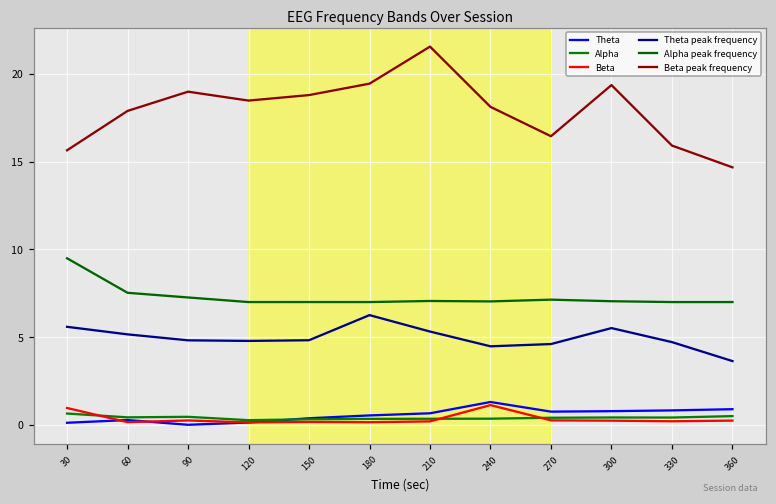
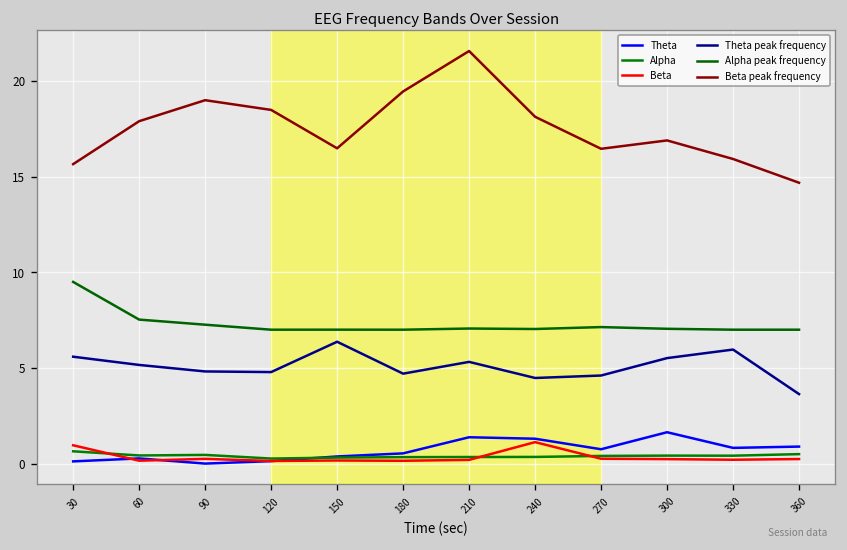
Theta peak frequency, 150: 4.8 -> 6.4
Beta peak frequency, 150: 18.8 -> 16.5
Theta peak frequency, 180: 6.3 -> 4.7
Theta, 210: 0.7 -> 1.4
Theta, 300: 0.8 -> 1.6
Beta peak frequency, 300: 19.4 -> 16.9
Theta peak frequency, 330: 4.7 -> 6.0
